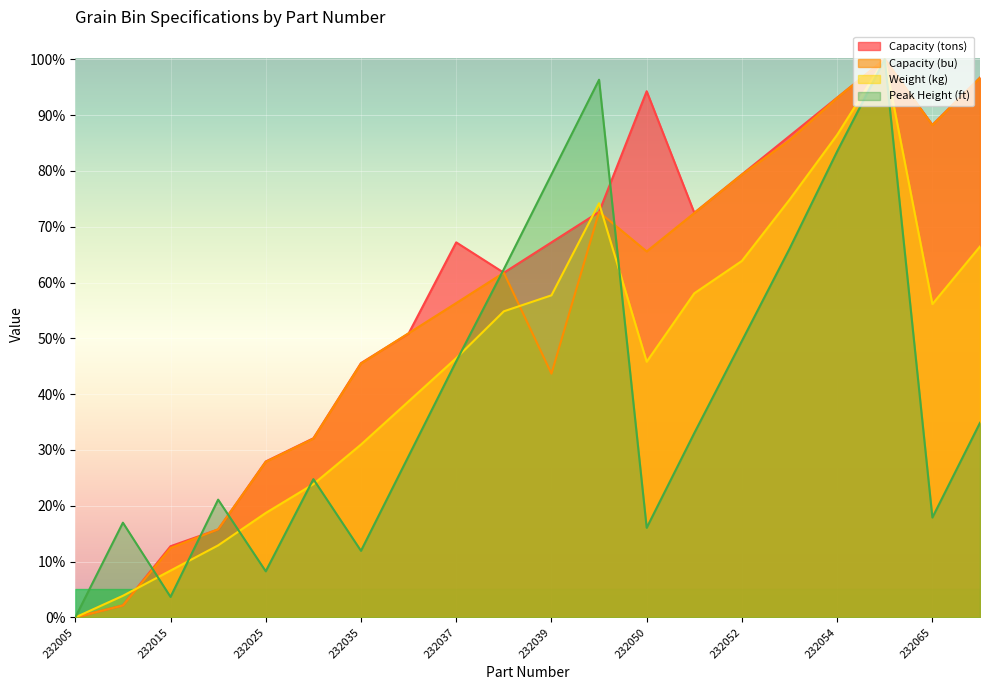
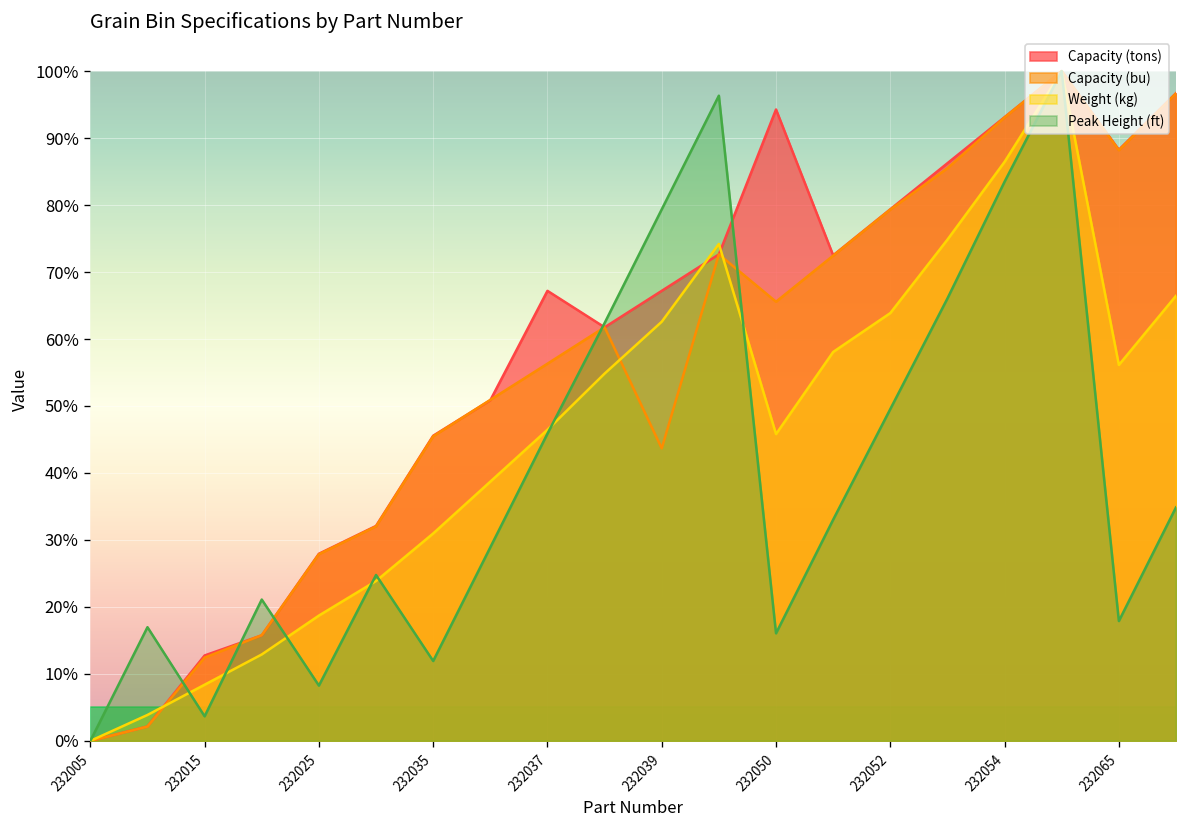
Weight (kg), 232039: 58% -> 63%
